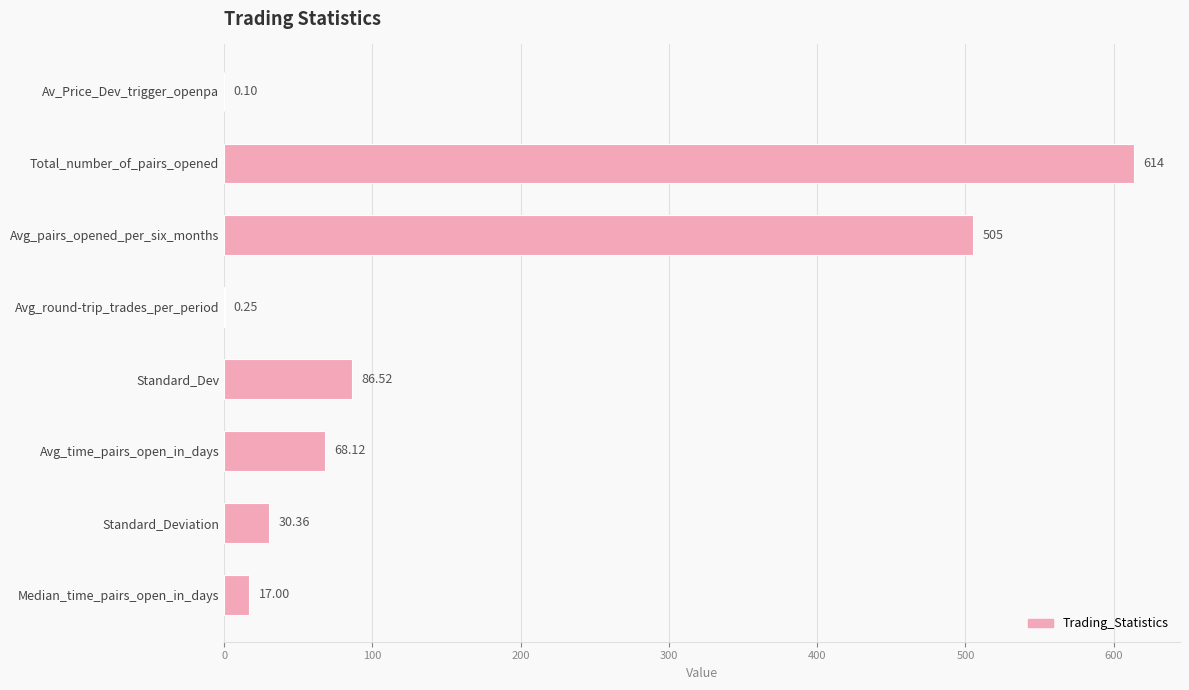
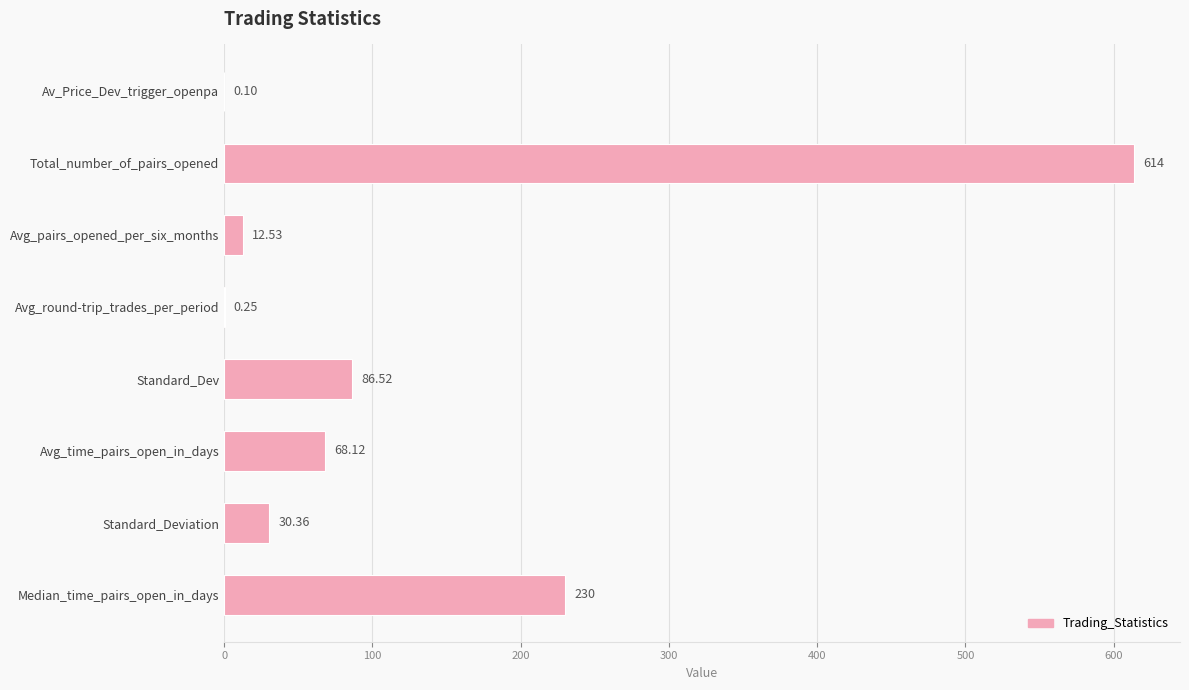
Avg_pairs_opened_per_six_months: 505 -> 12.53
Median_time_pairs_open_in_days: 17.00 -> 230
